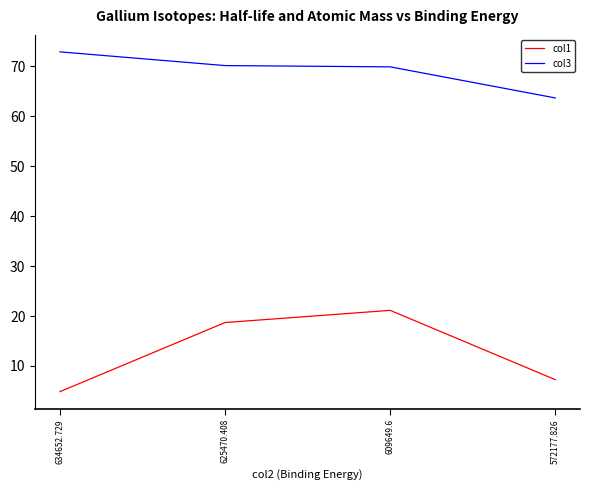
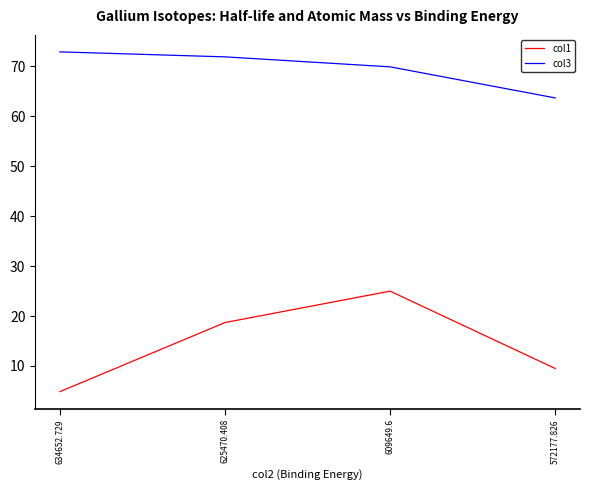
col3, 625470.408: 70 -> 72
col1, 609649.6: 21 -> 25
col1, 572177.826: 7 -> 9
